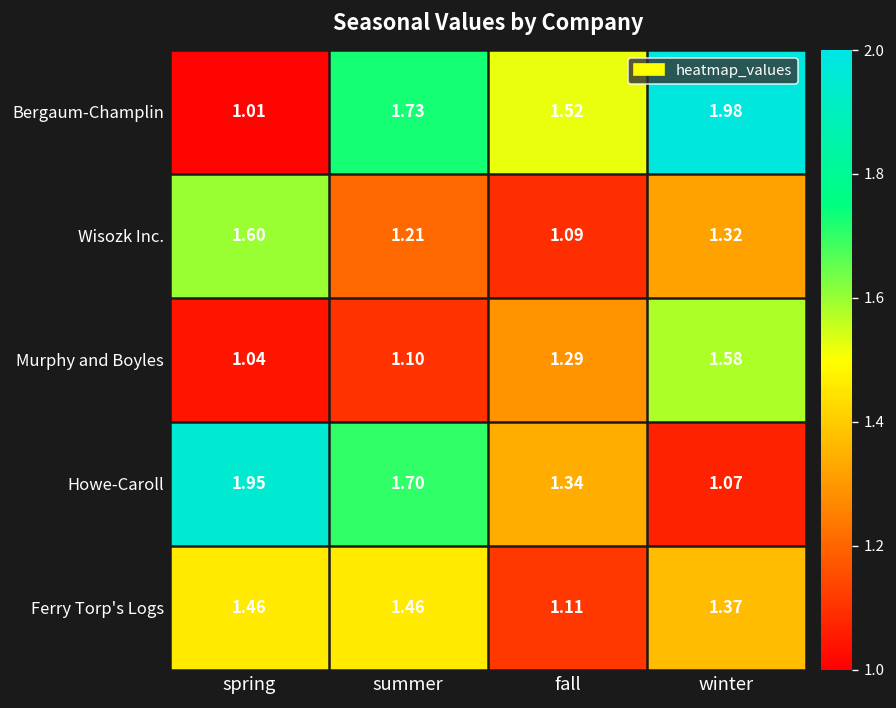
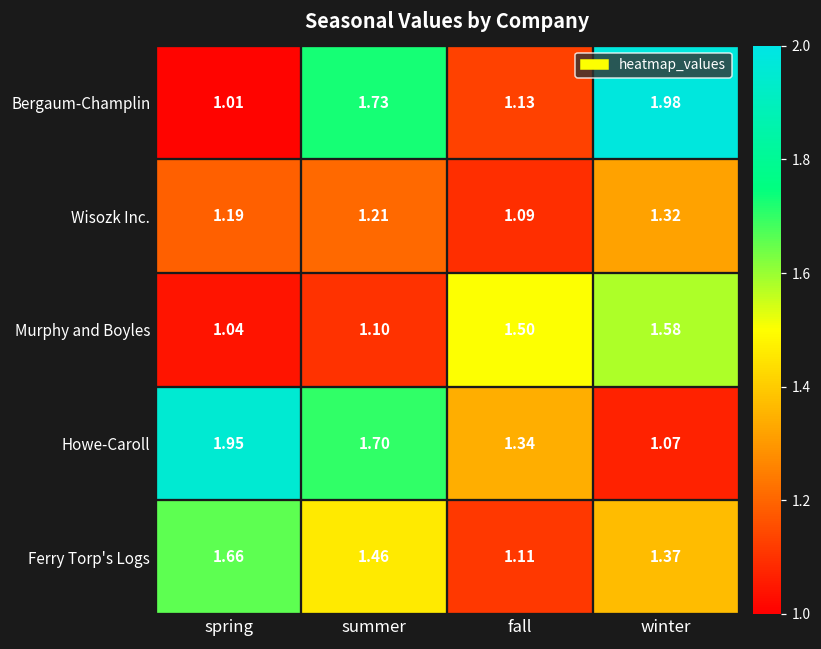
Bergaum-Champlin, fall: 1.52 -> 1.13
Wisozk Inc., spring: 1.60 -> 1.19
Murphy and Boyles, fall: 1.29 -> 1.50
Ferry Torp's Logs, spring: 1.46 -> 1.66
